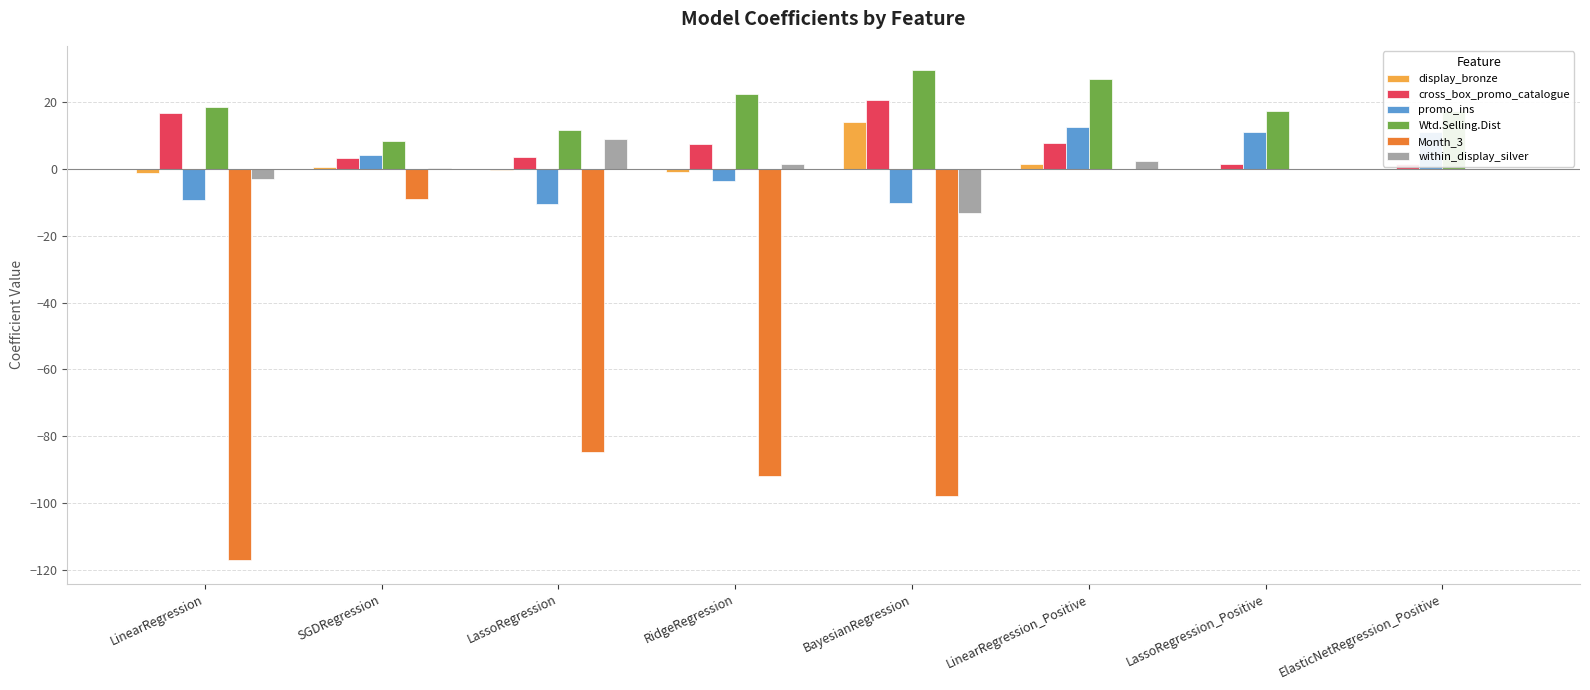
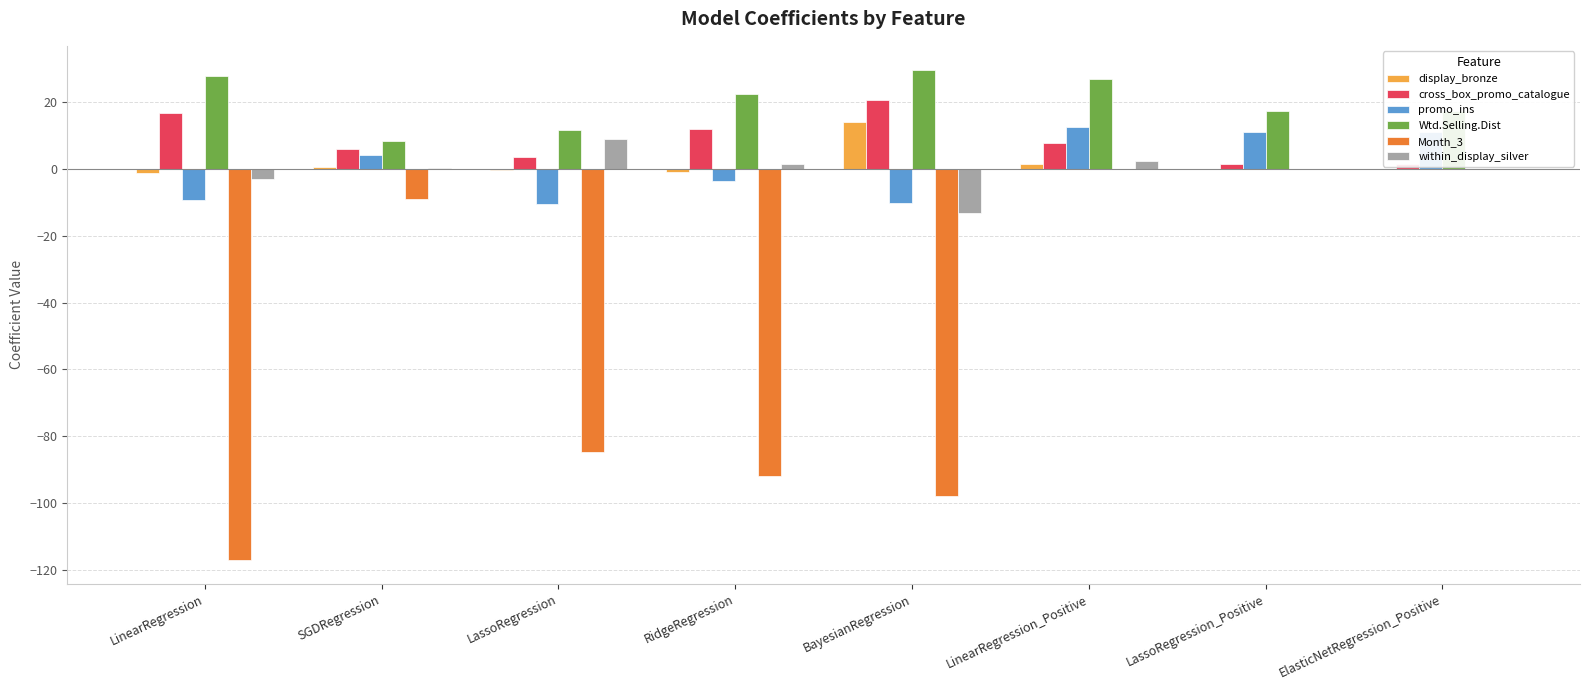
Wtd.Selling.Dist, LinearRegression: 19 -> 28
cross_box_promo_catalogue, SGDRegression: 3 -> 6
cross_box_promo_catalogue, RidgeRegression: 7 -> 12
